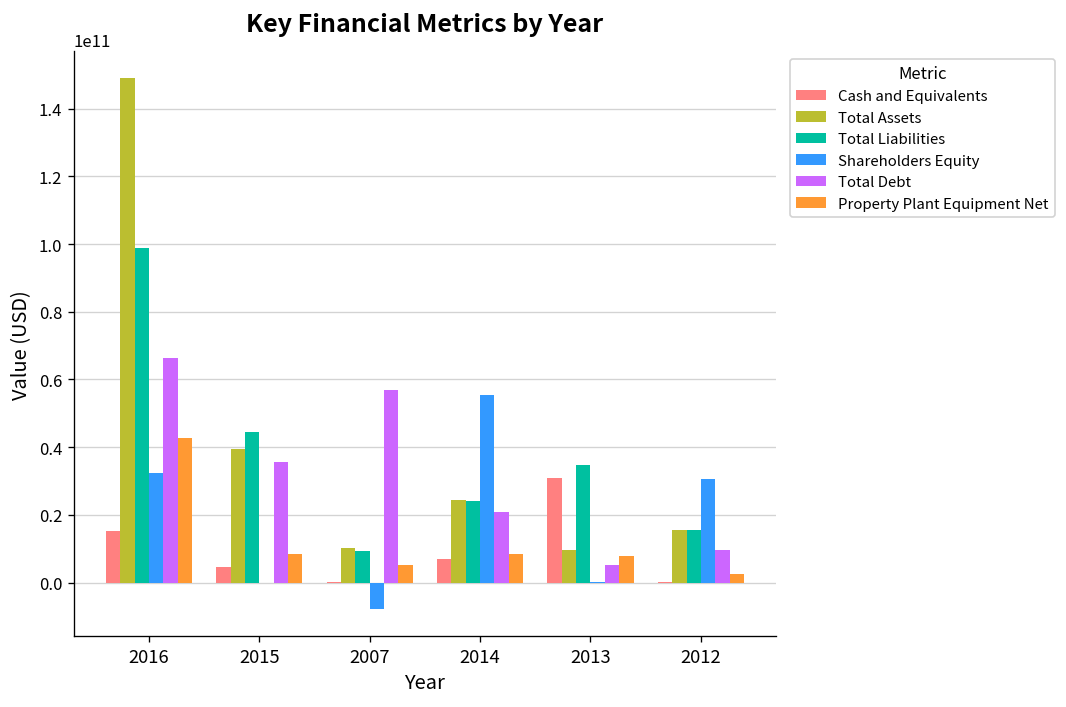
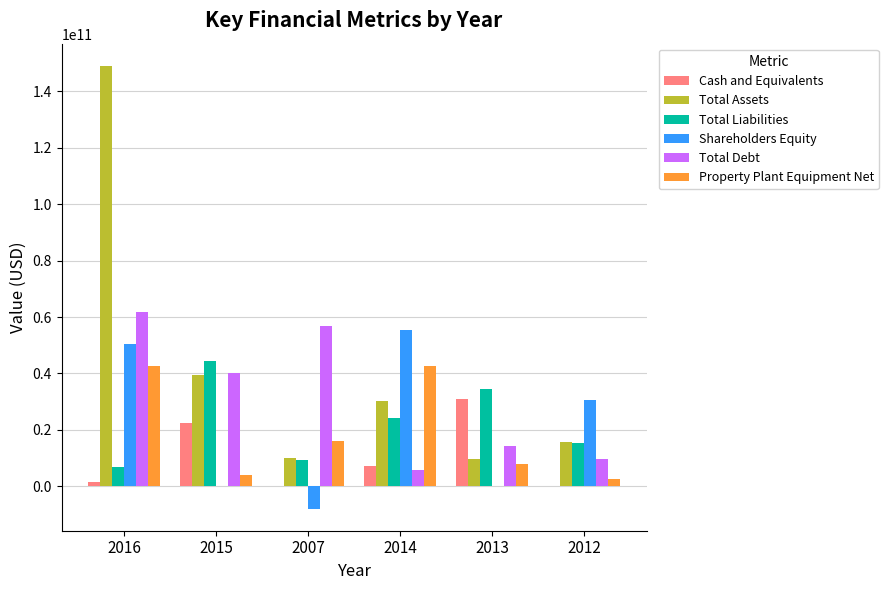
Cash and Equivalents, 2016: 15000000000 -> 2000000000
Total Liabilities, 2016: 99000000000 -> 7000000000
Shareholders Equity, 2016: 32000000000 -> 50000000000
Total Debt, 2016: 66000000000 -> 62000000000
Cash and Equivalents, 2015: 5000000000 -> 22000000000
Total Debt, 2015: 36000000000 -> 40000000000
Property Plant Equipment Net, 2015: 8000000000 -> 4000000000
Property Plant Equipment Net, 2007: 5000000000 -> 16000000000
Total Assets, 2014: 24000000000 -> 30000000000
Total Debt, 2014: 21000000000 -> 6000000000
Property Plant Equipment Net, 2014: 8000000000 -> 43000000000
Total Debt, 2013: 5000000000 -> 14000000000
